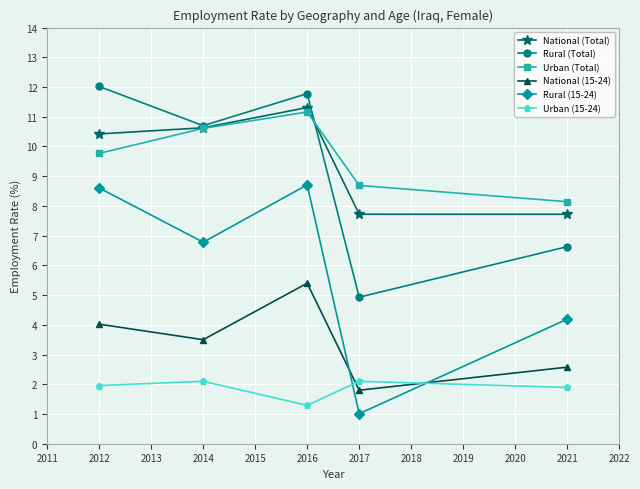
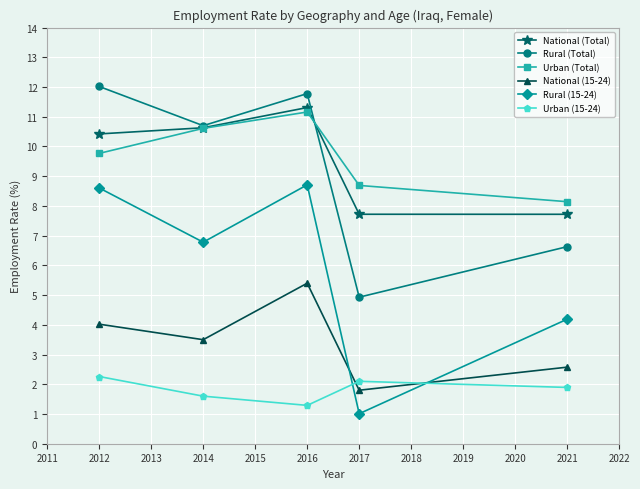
Urban (15-24), 2012: 2.0 -> 2.3
Urban (15-24), 2014: 2.1 -> 1.6
